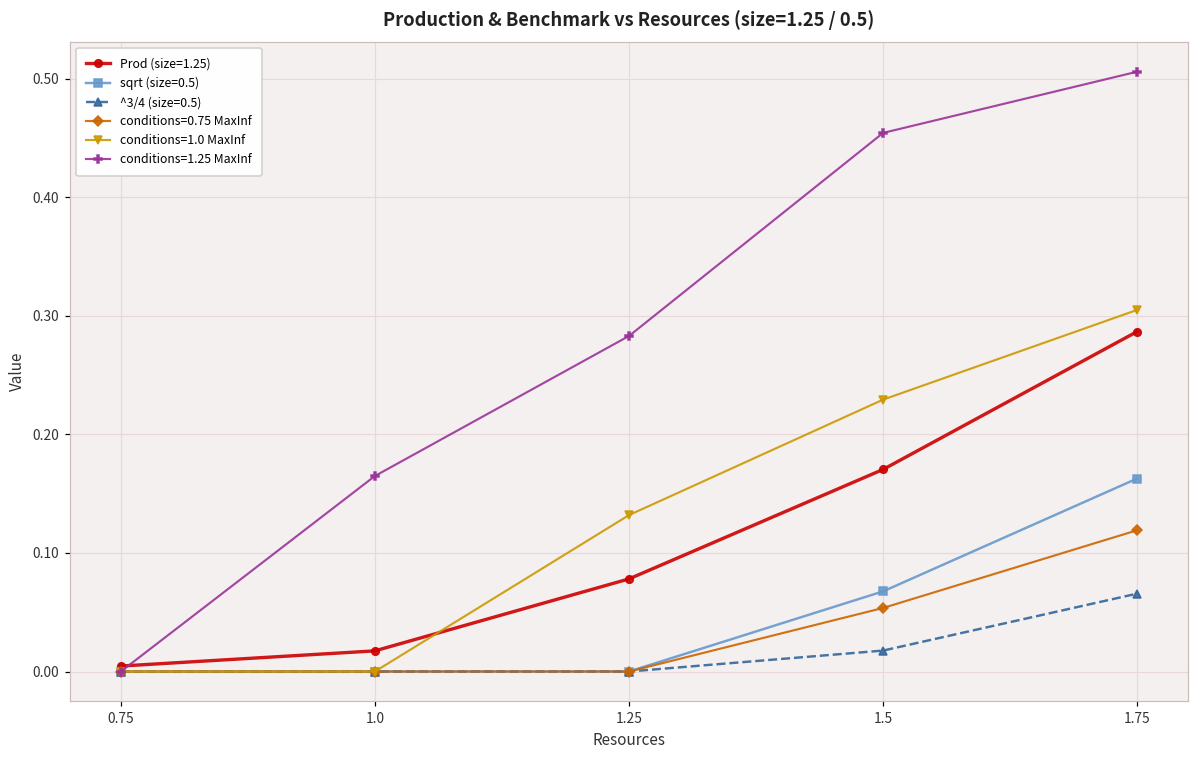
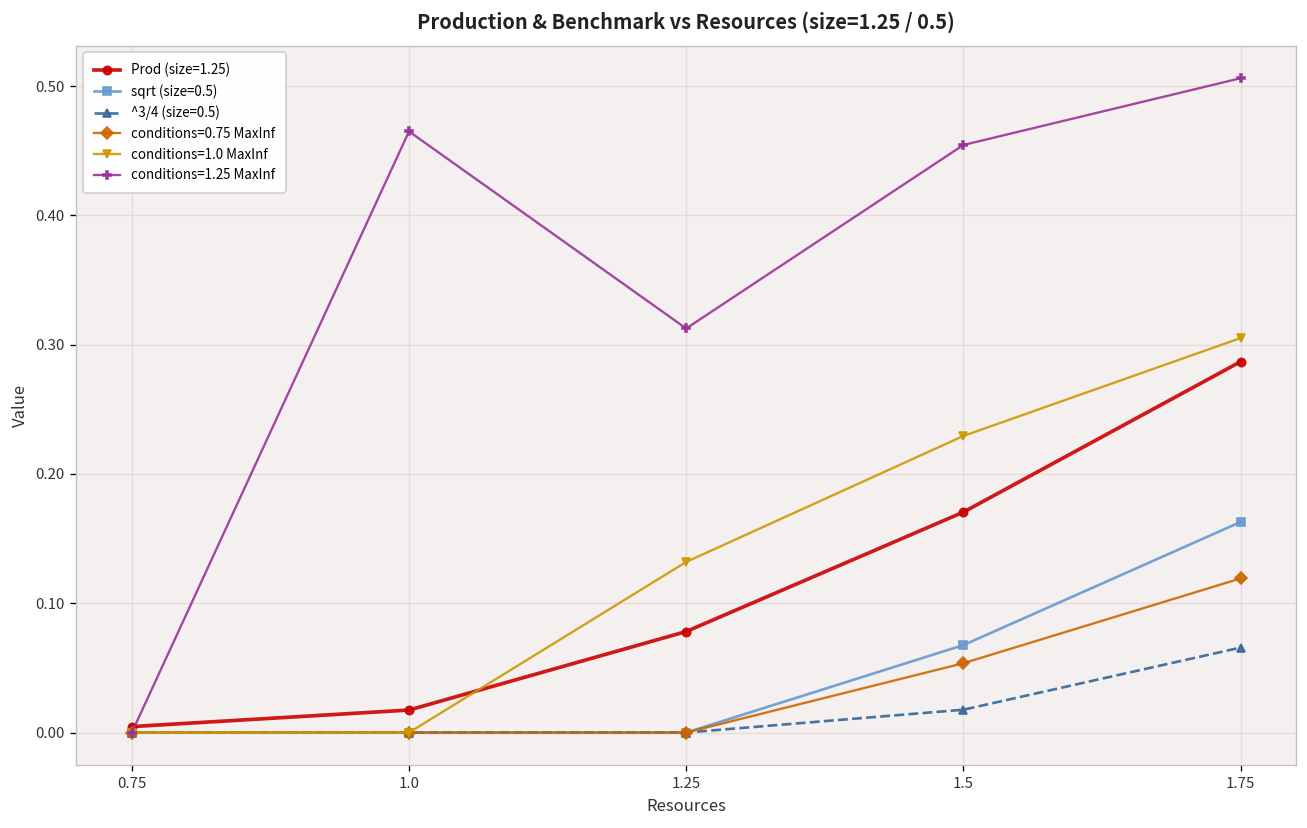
conditions=1.25 MaxInf, 1.0: 0.165 -> 0.465
conditions=1.25 MaxInf, 1.25: 0.283 -> 0.313
